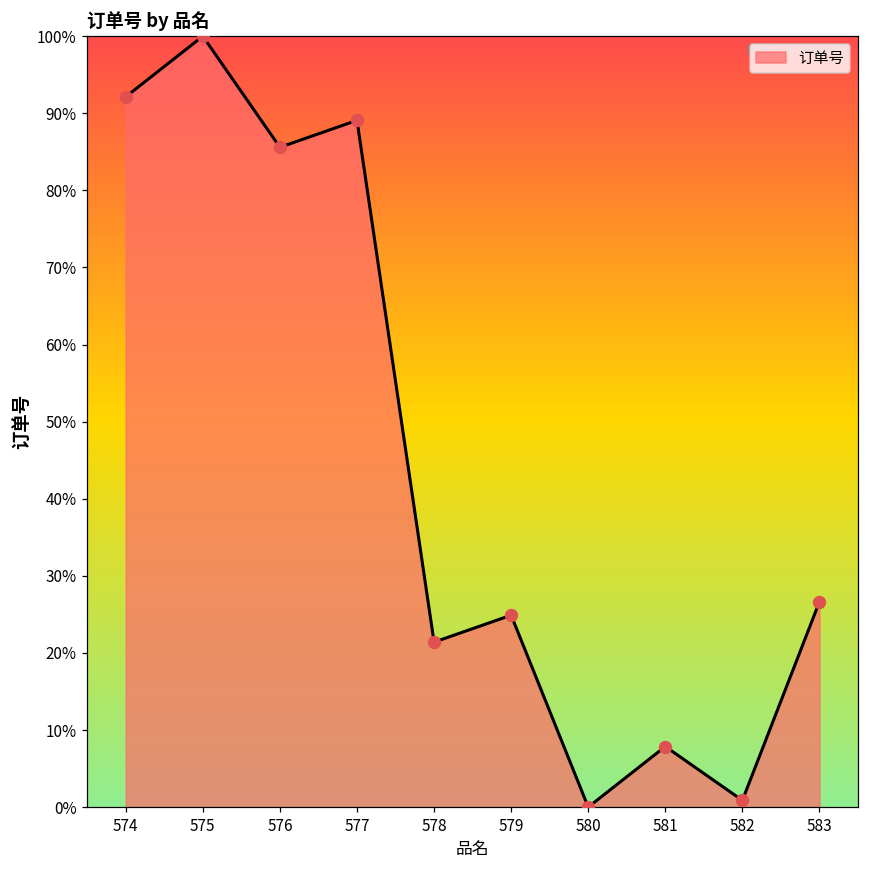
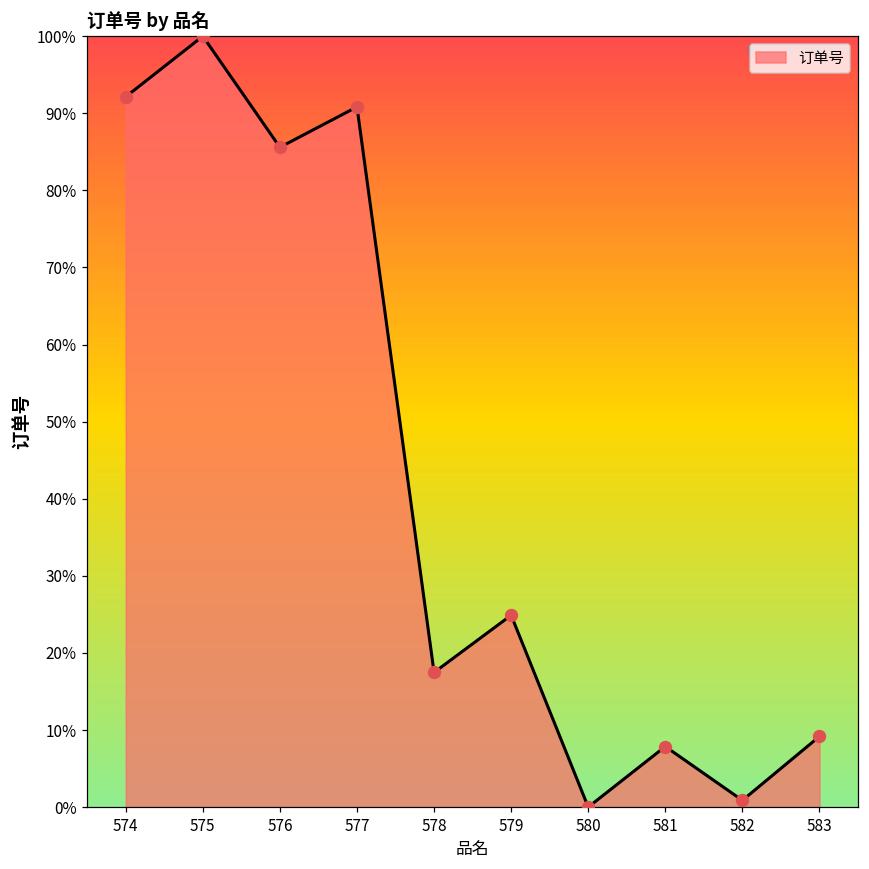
577: 89% -> 91%
578: 21% -> 17%
583: 27% -> 9%
